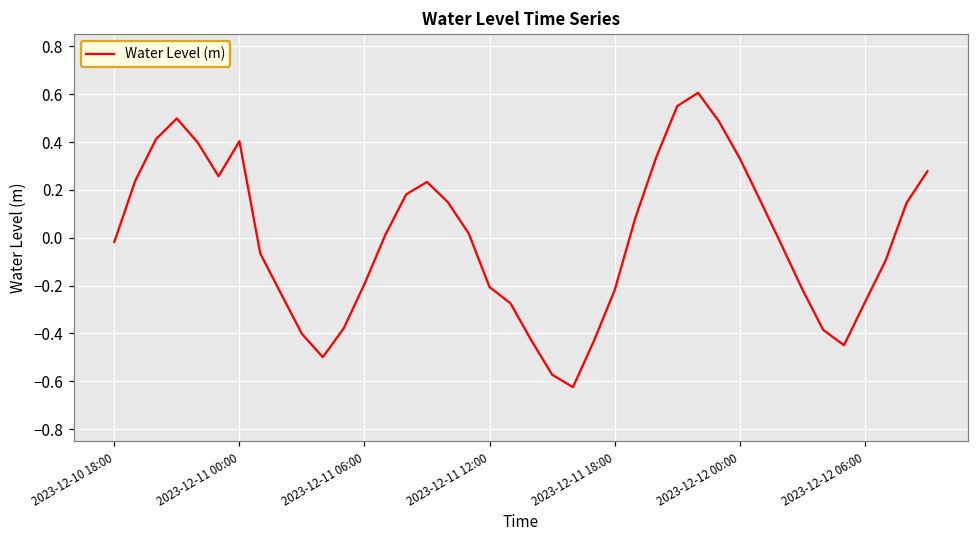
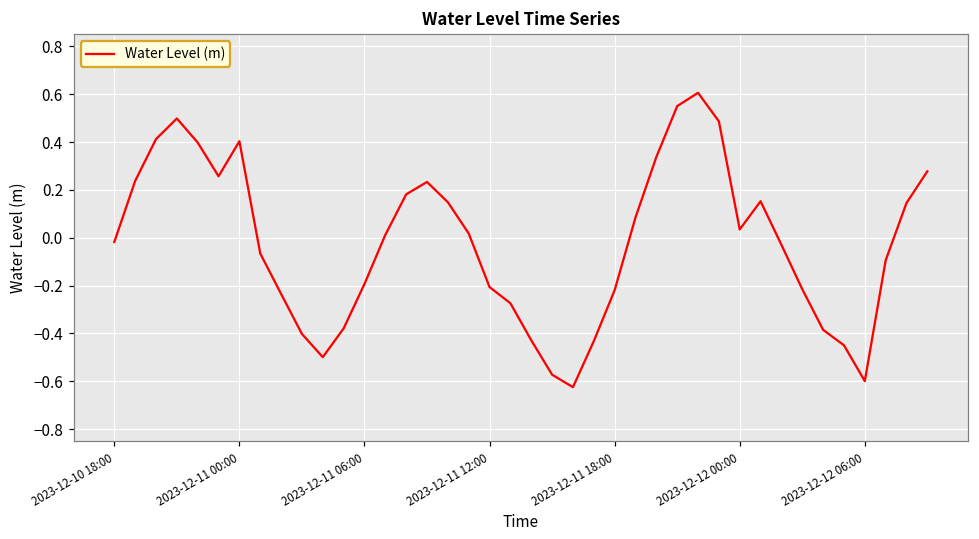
2023-12-12 00:00: 0.33 -> 0.04
2023-12-12 06:00: -0.27 -> -0.60
